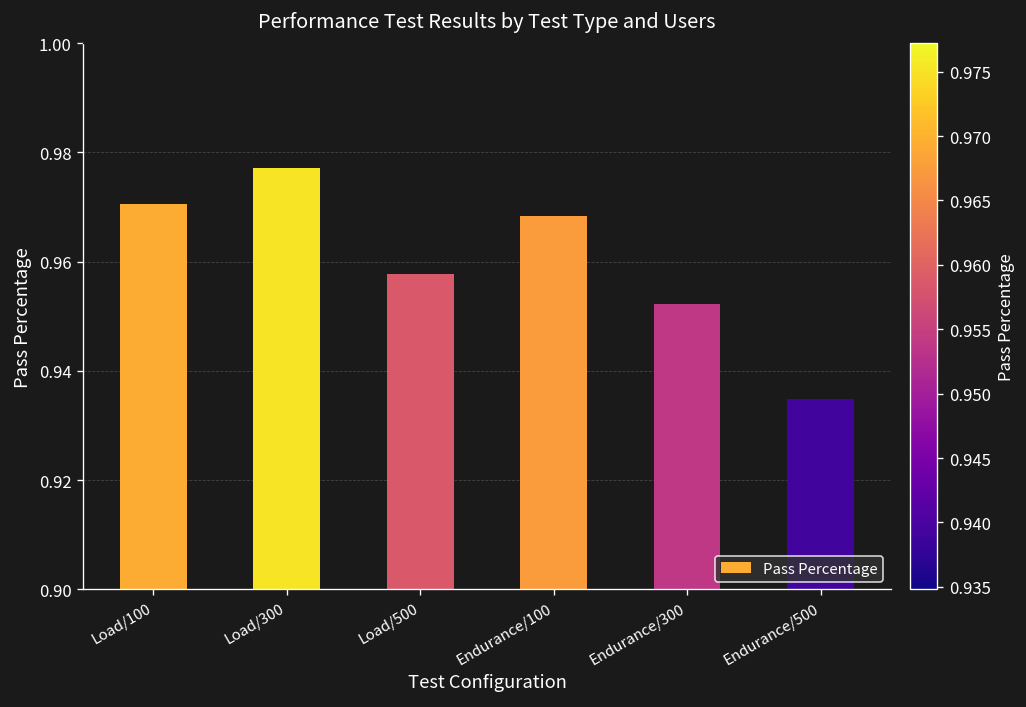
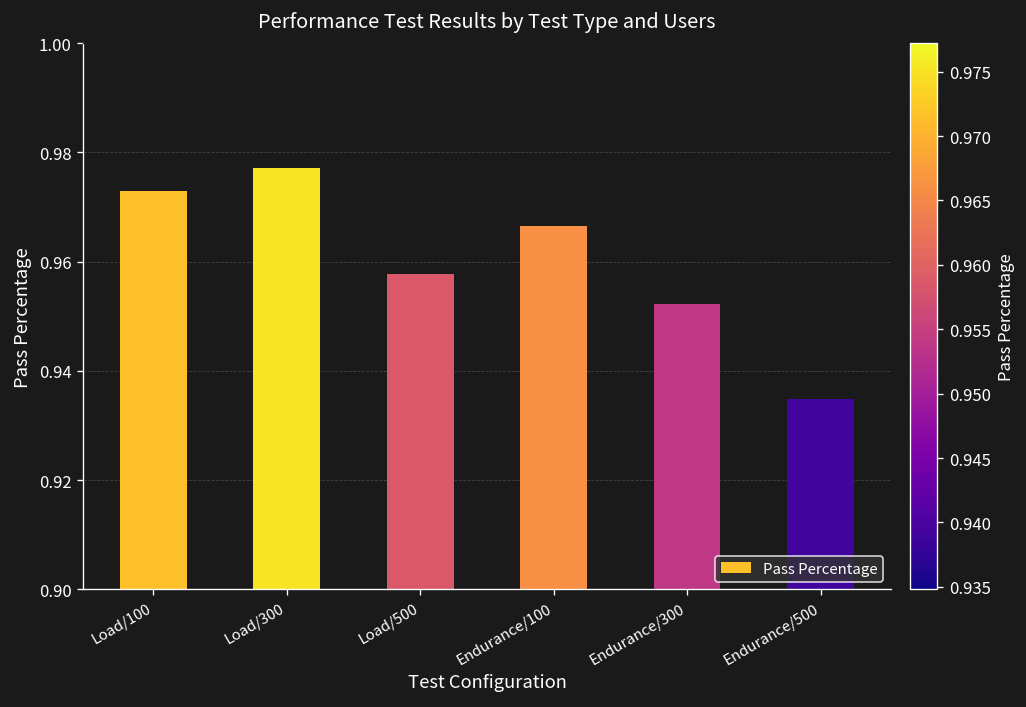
Load/100: 0.971 -> 0.973
Endurance/100: 0.968 -> 0.967
